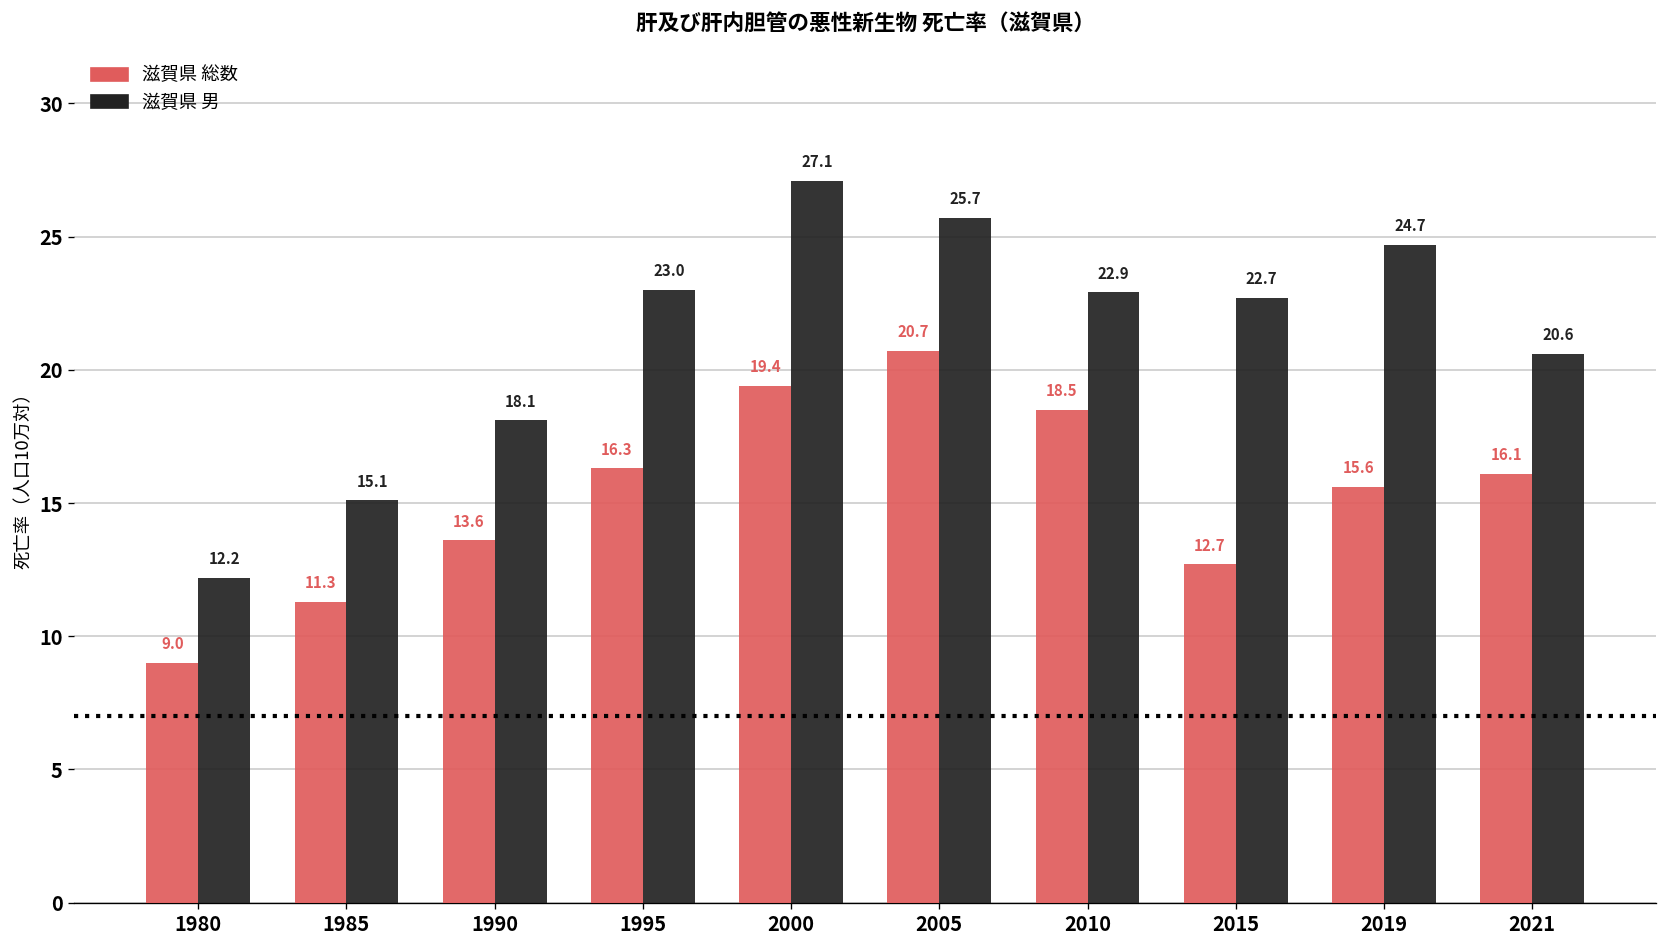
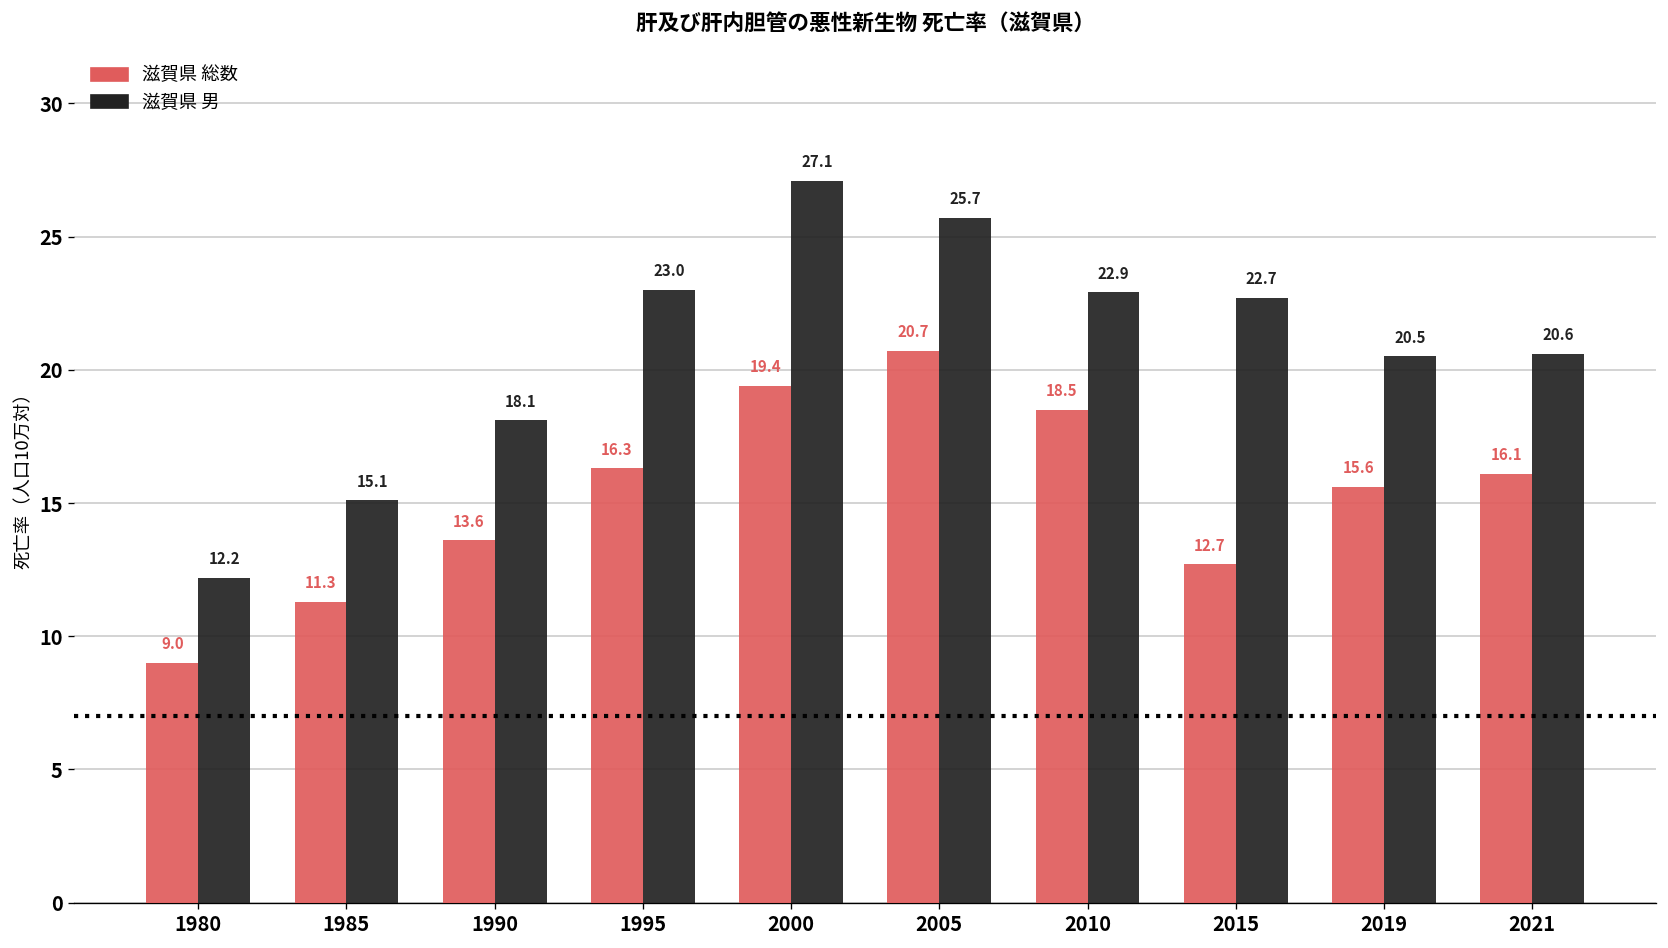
滋賀県 男, 2019: 24.7 -> 20.5
